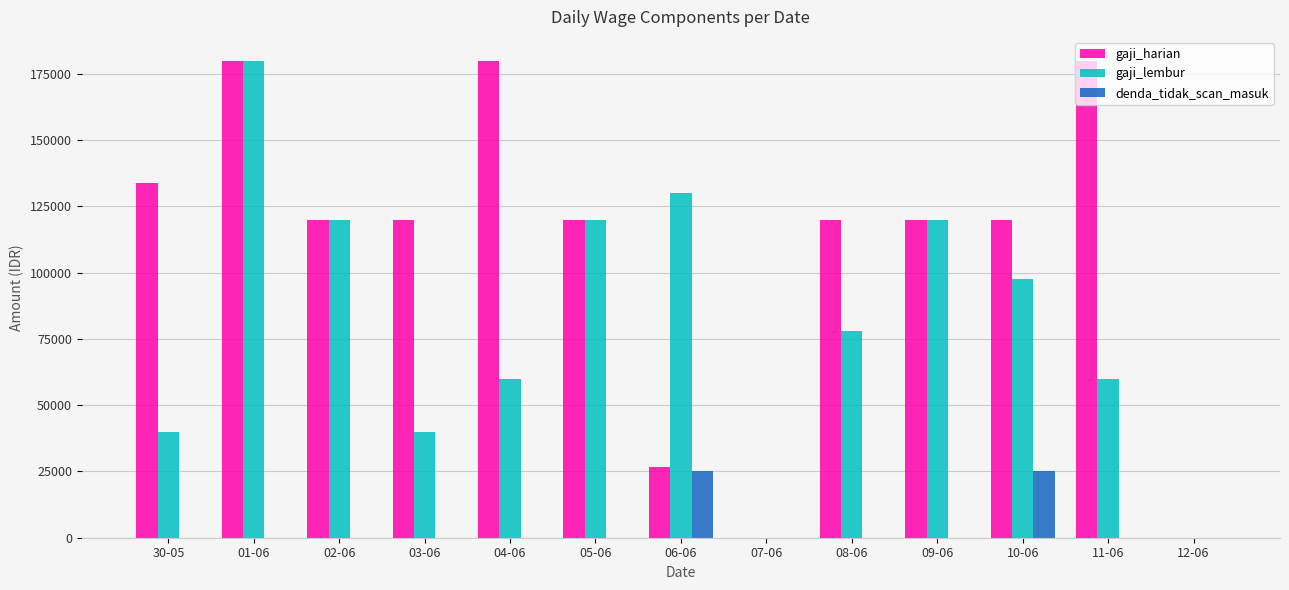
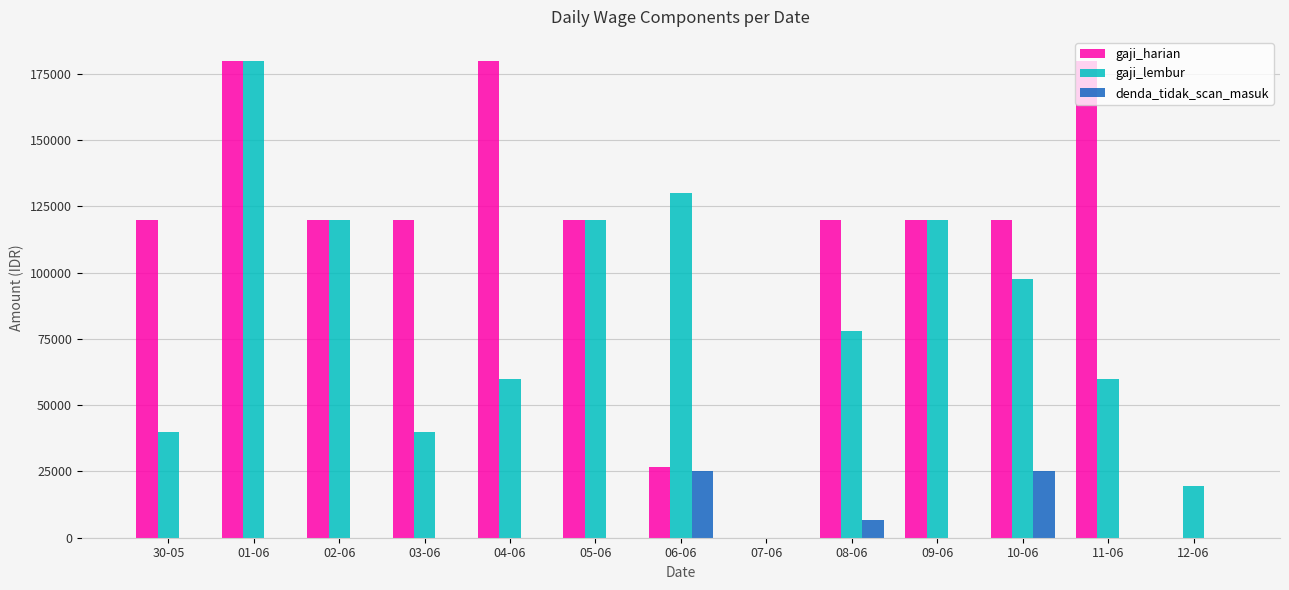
gaji_harian, 30-05: 134000 -> 120000
denda_tidak_scan_masuk, 08-06: 0 -> 7000
gaji_lembur, 12-06: 0 -> 20000
